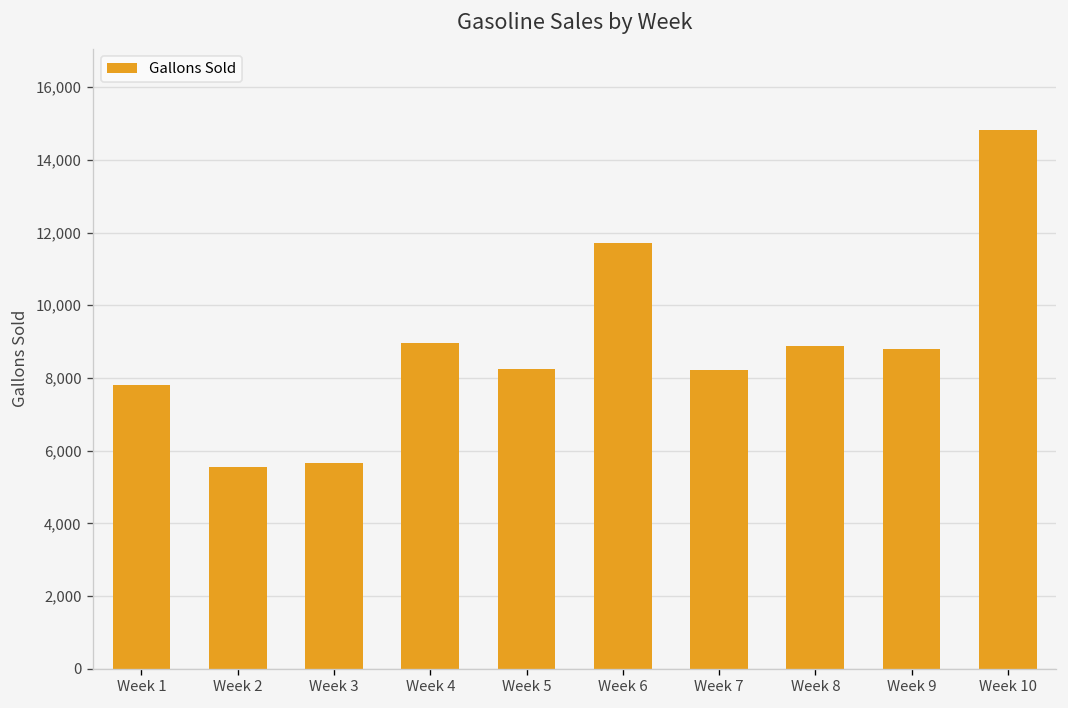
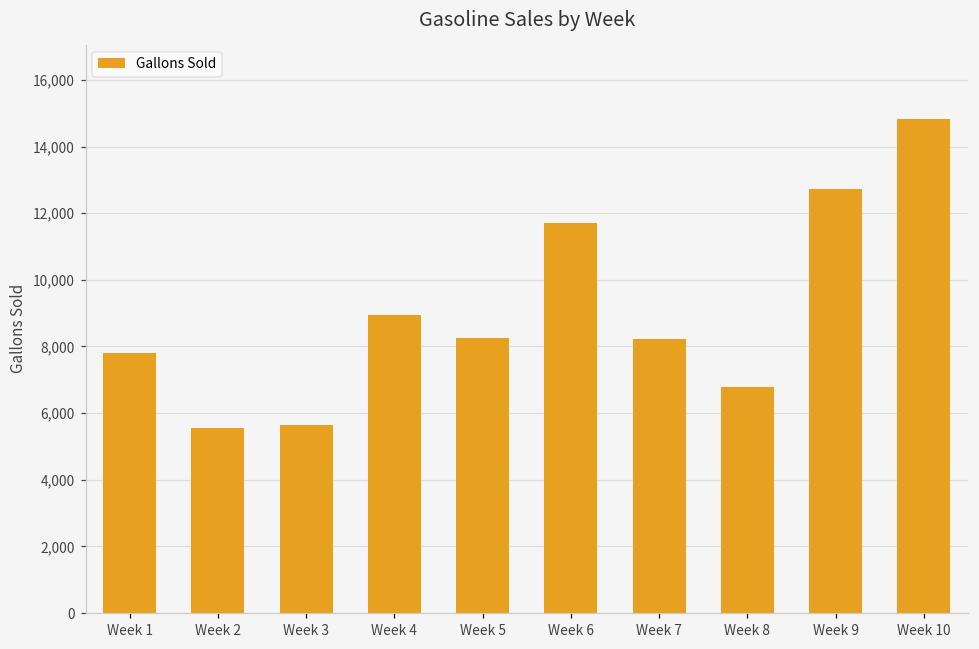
Week 8: 8,900 -> 6,800
Week 9: 8,800 -> 12,700
